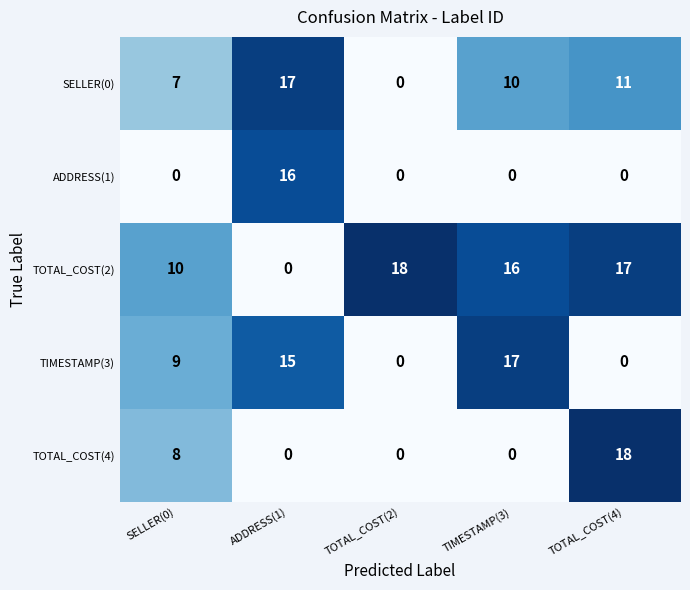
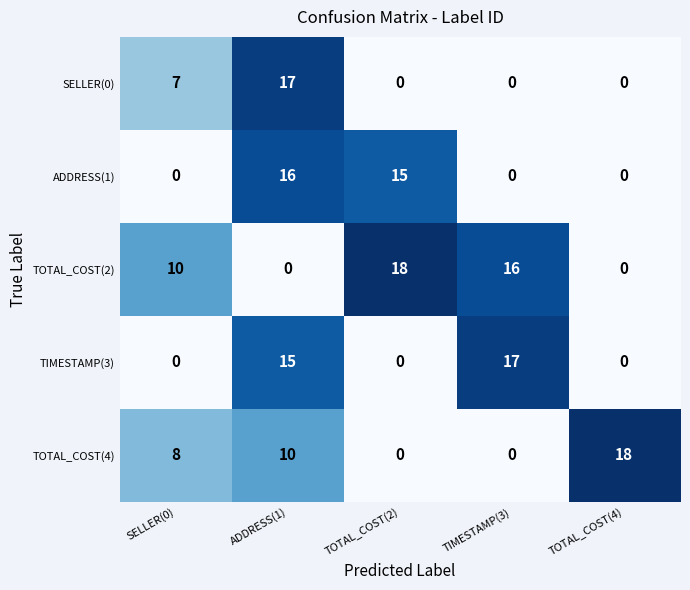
SELLER(0), TIMESTAMP(3): 10 -> 0
SELLER(0), TOTAL_COST(4): 11 -> 0
ADDRESS(1), TOTAL_COST(2): 0 -> 15
TOTAL_COST(2), TOTAL_COST(4): 17 -> 0
TIMESTAMP(3), SELLER(0): 9 -> 0
TOTAL_COST(4), ADDRESS(1): 0 -> 10
